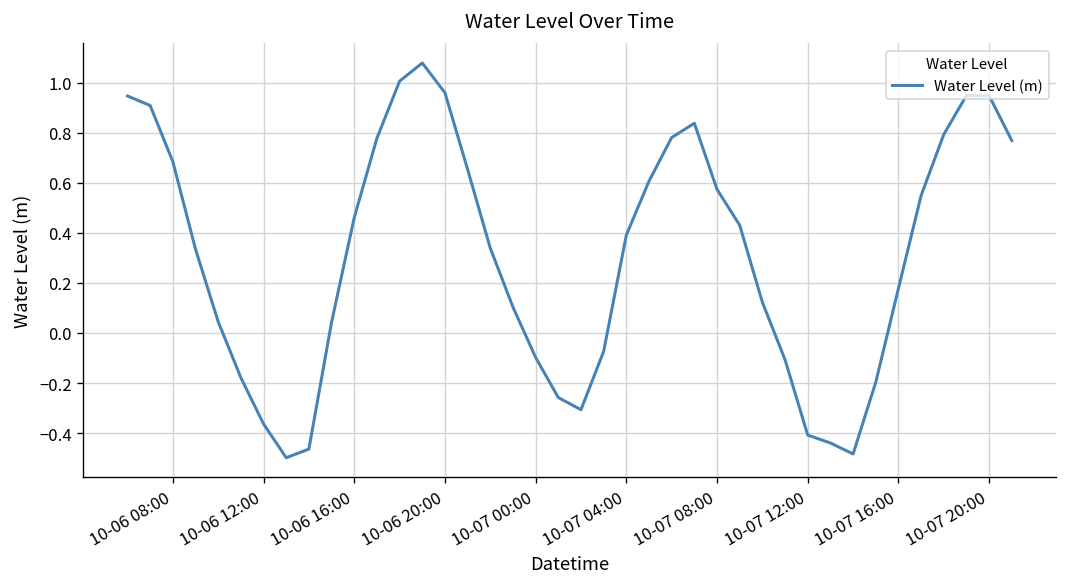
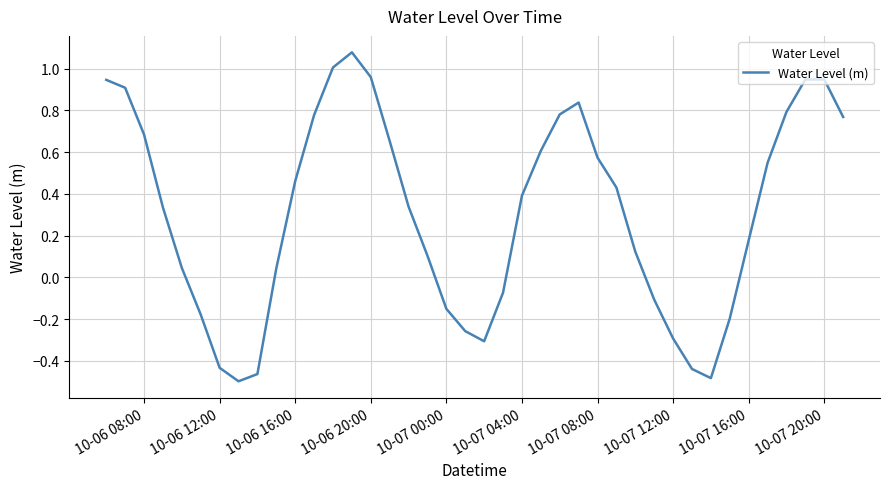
10-06 12:00: -0.36 -> -0.43
10-07 00:00: -0.10 -> -0.15
10-07 12:00: -0.41 -> -0.29
